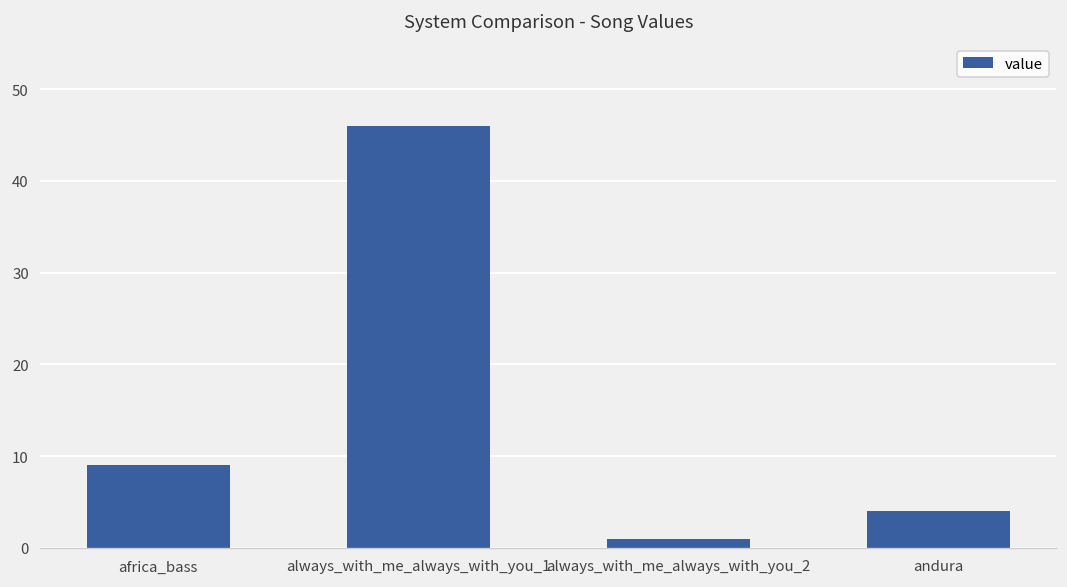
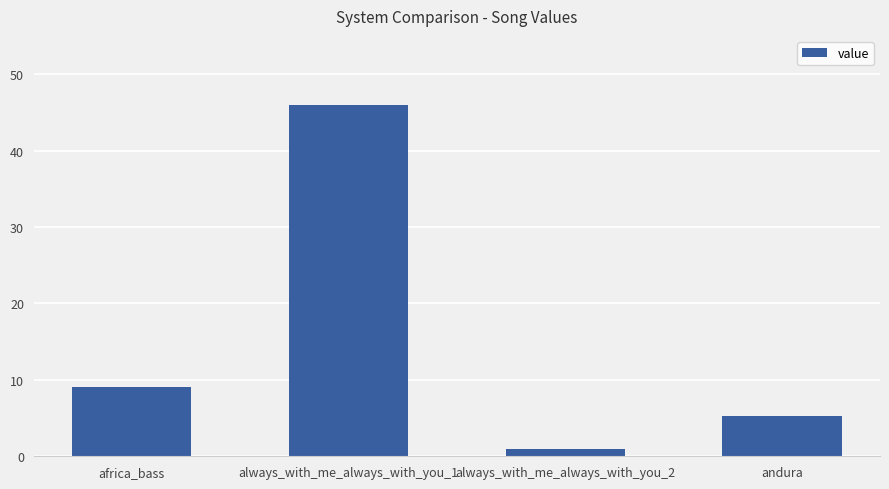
andura: 4 -> 5
